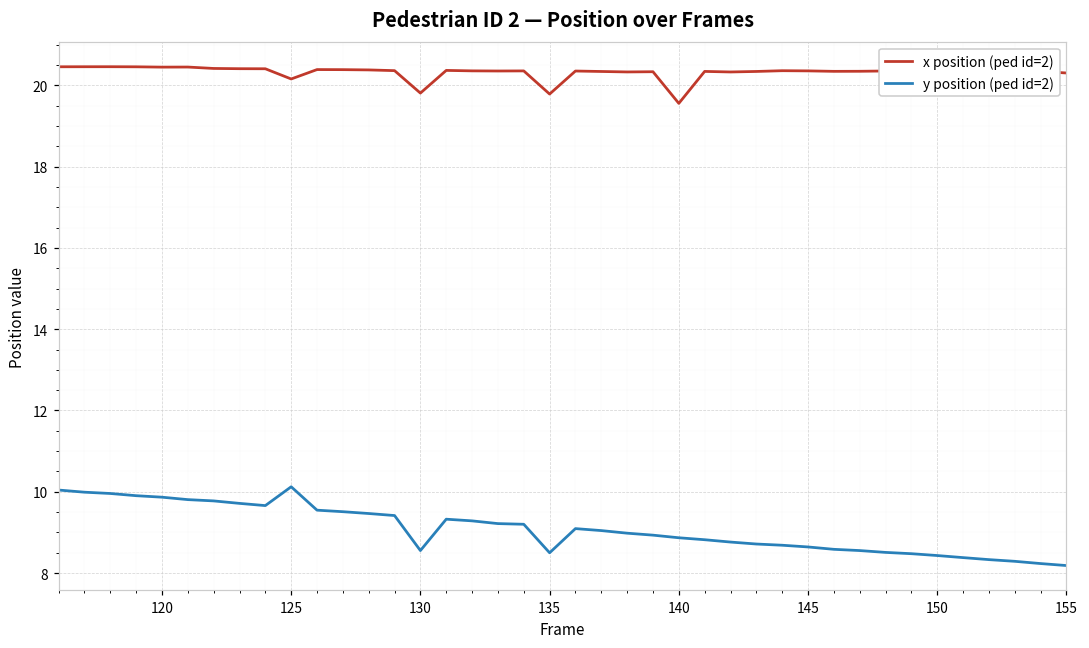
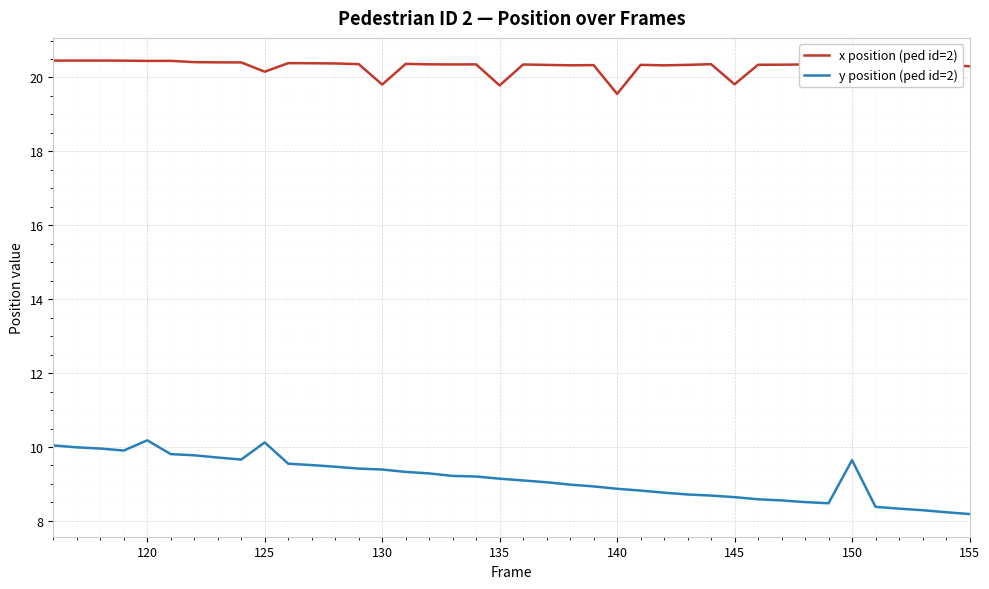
y position (ped id=2), 120: 9.9 -> 10.2
y position (ped id=2), 130: 8.6 -> 9.4
y position (ped id=2), 135: 8.5 -> 9.1
x position (ped id=2), 145: 20.4 -> 19.8
y position (ped id=2), 150: 8.4 -> 9.6
